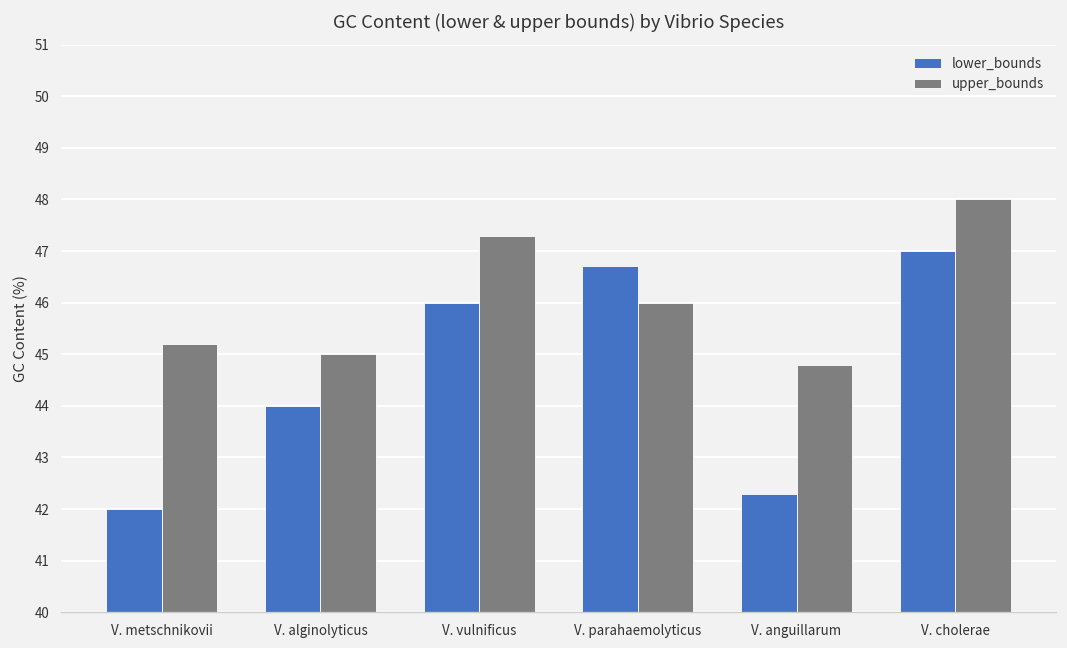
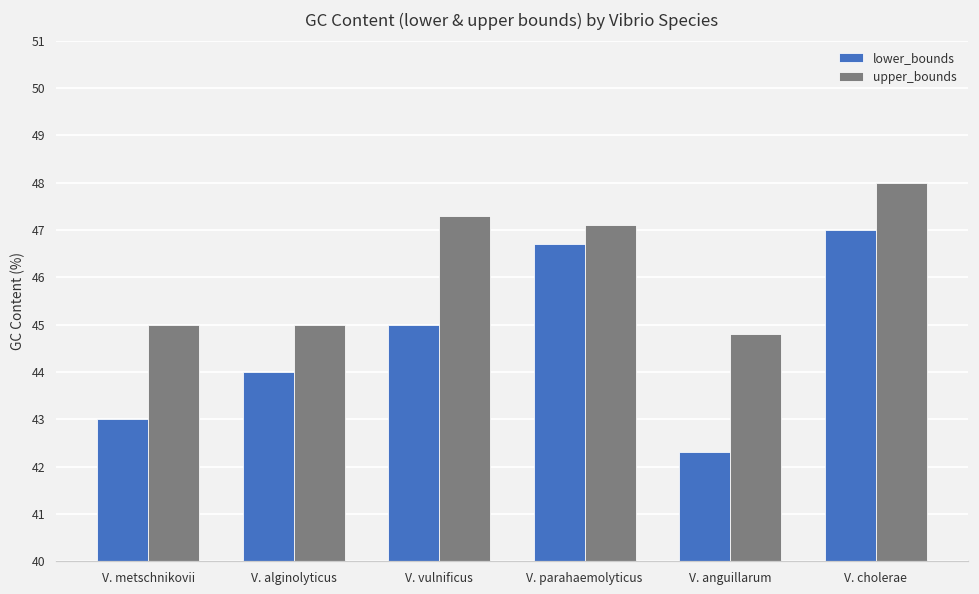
lower_bounds, V. metschnikovii: 42 -> 43
upper_bounds, V. metschnikovii: 45.2 -> 45.0
lower_bounds, V. vulnificus: 46 -> 45
upper_bounds, V. parahaemolyticus: 46.0 -> 47.1
